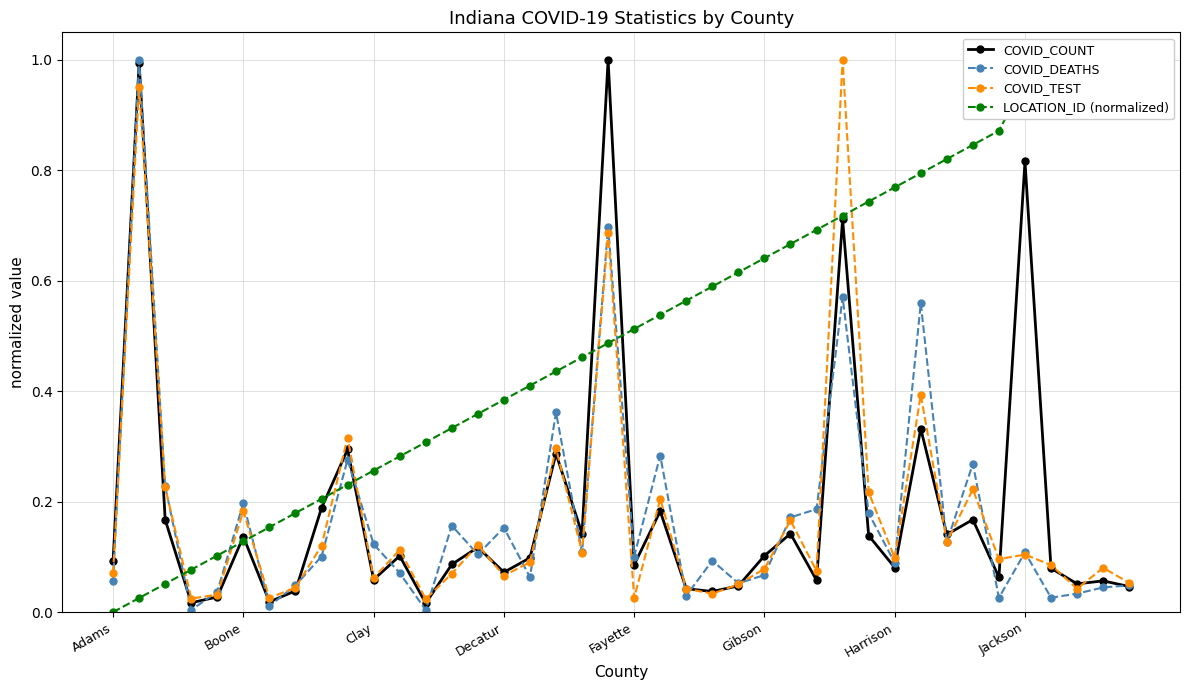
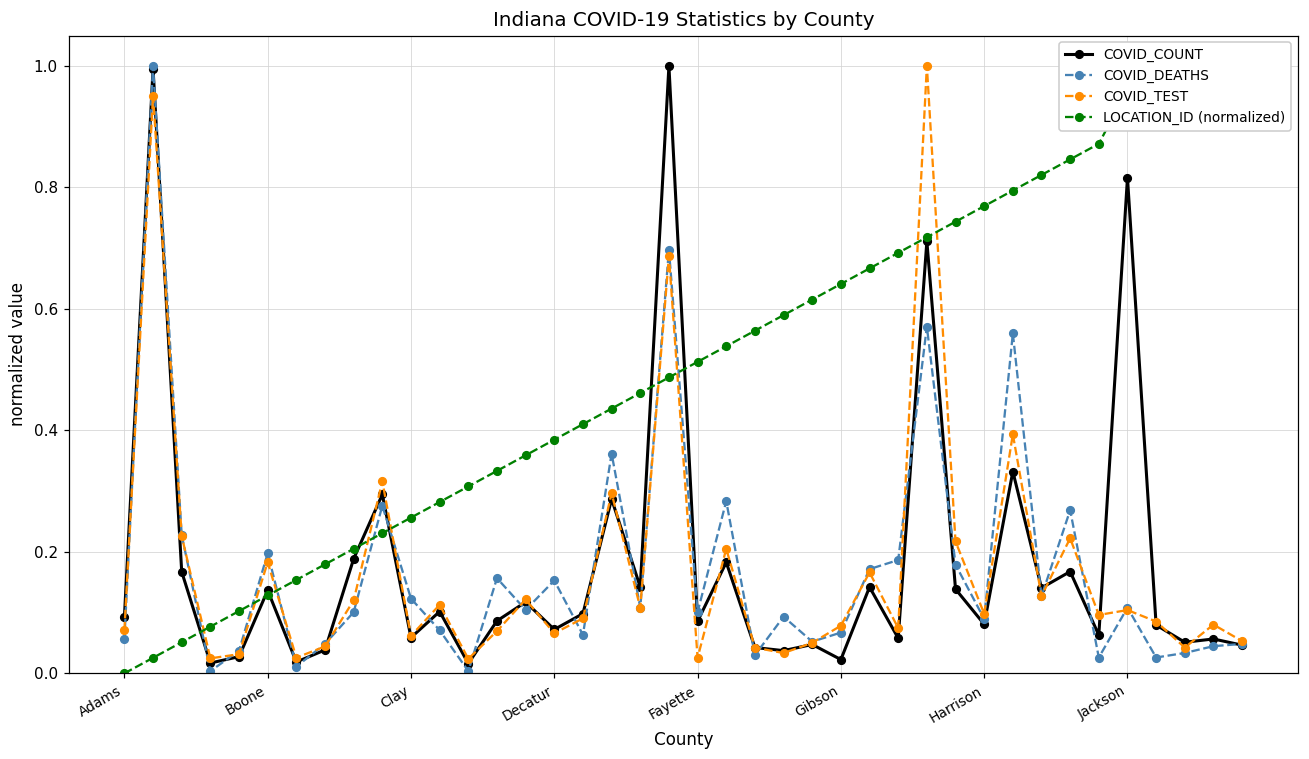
COVID_COUNT, Gibson: 0.10 -> 0.02
